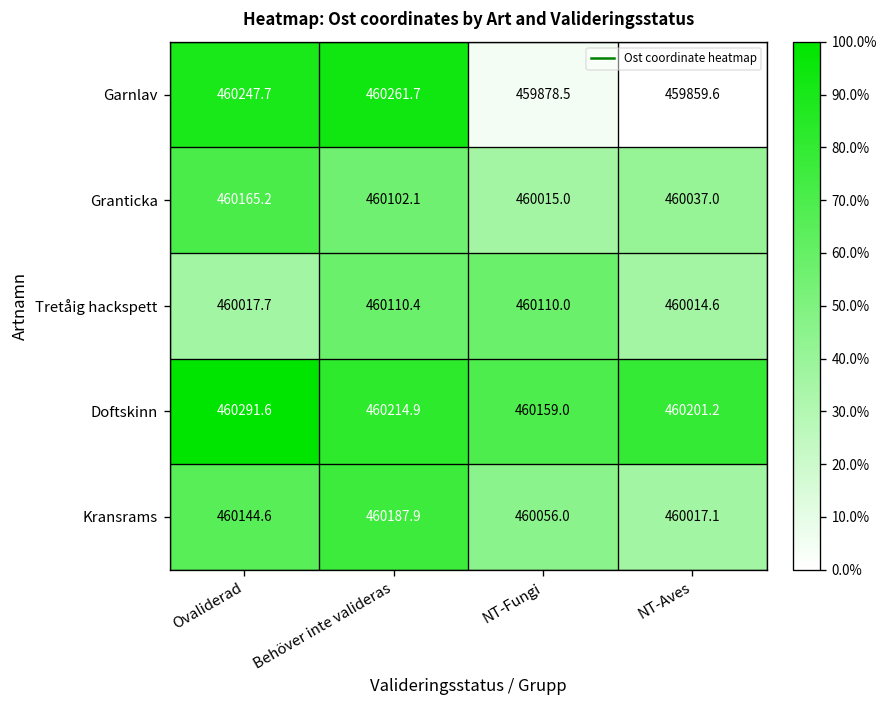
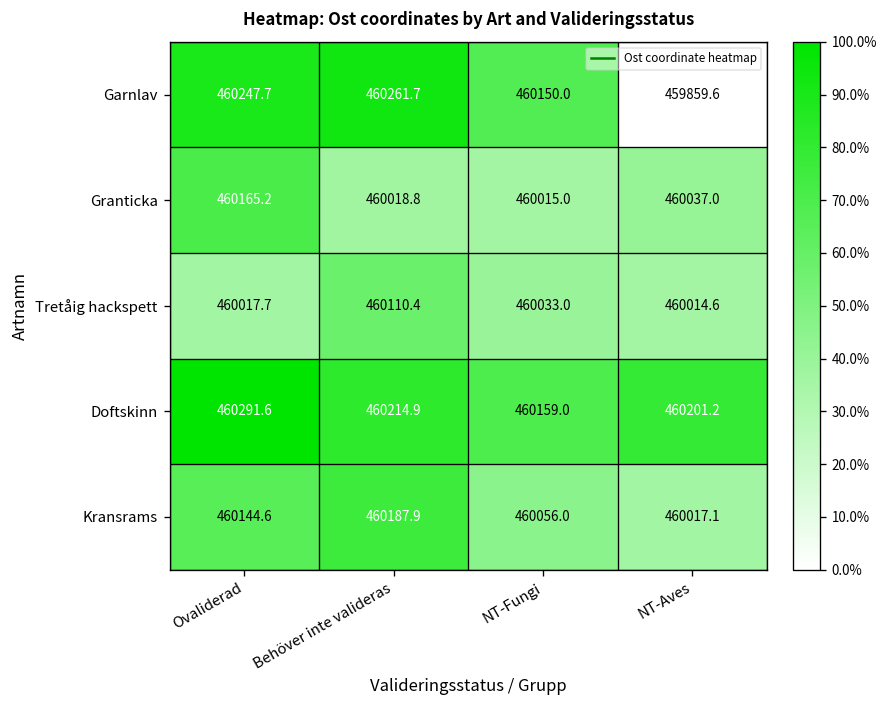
Garnlav, NT-Fungi: 459878.5 -> 460150.0
Granticka, Behöver inte valideras: 460102.1 -> 460018.8
Tretåig hackspett, NT-Fungi: 460110.0 -> 460033.0
